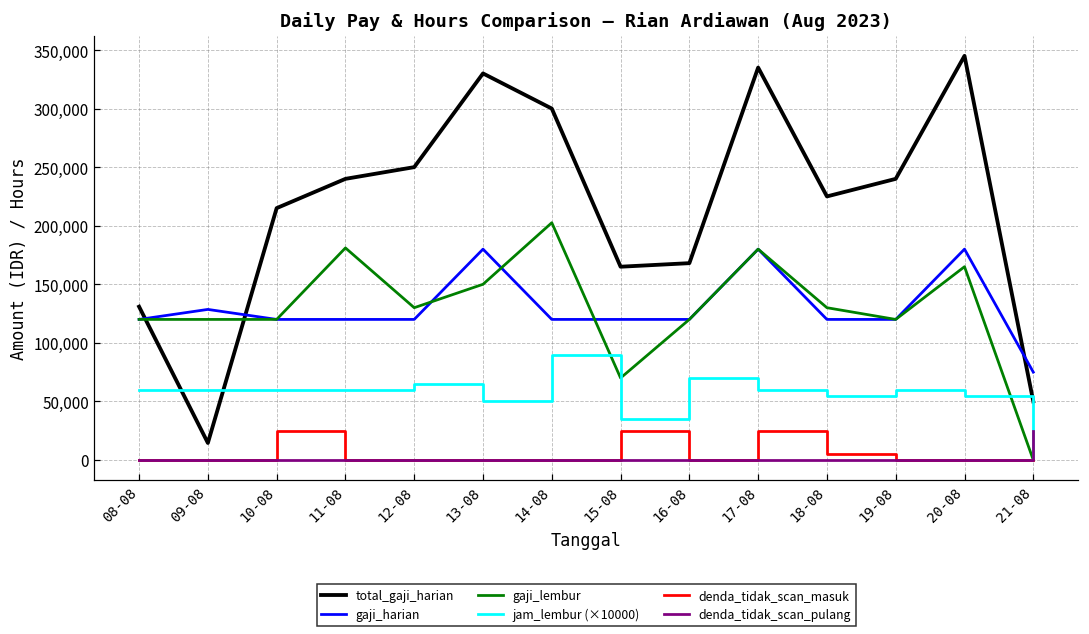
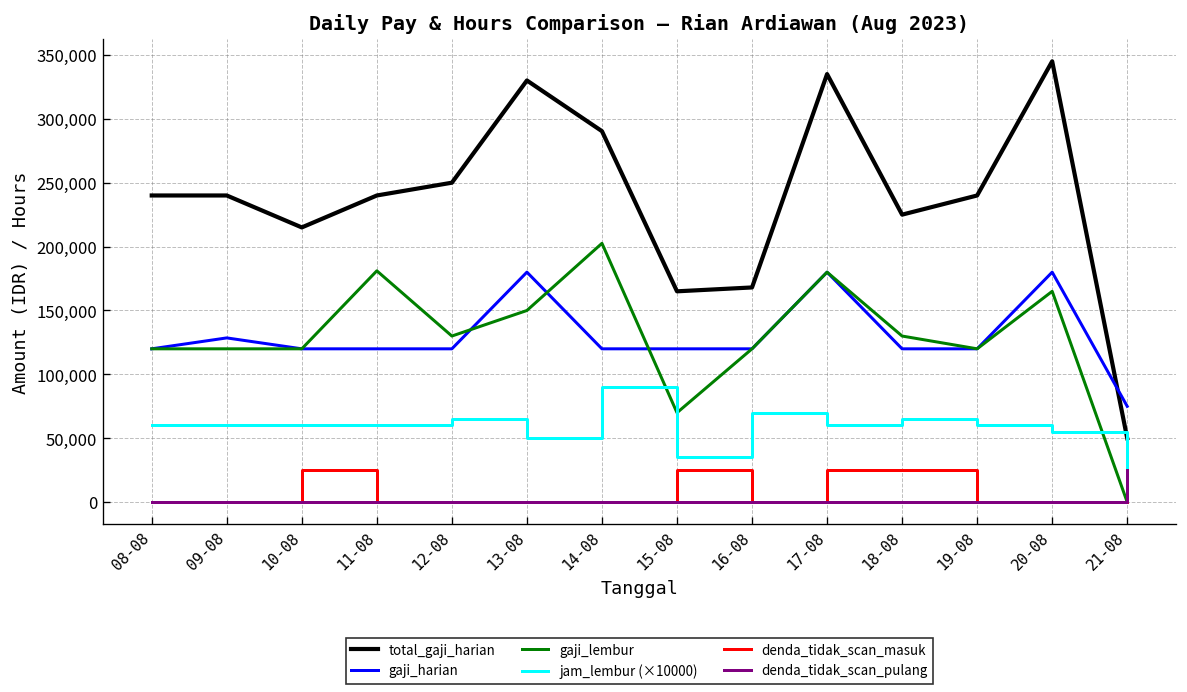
total_gaji_harian, 08-08: 131,000 -> 240,000
total_gaji_harian, 09-08: 15,000 -> 240,000
total_gaji_harian, 14-08: 300,000 -> 290,000
jam_lembur (×10000), 18-08: 55,000 -> 65,000
denda_tidak_scan_masuk, 18-08: 5,000 -> 25,000
